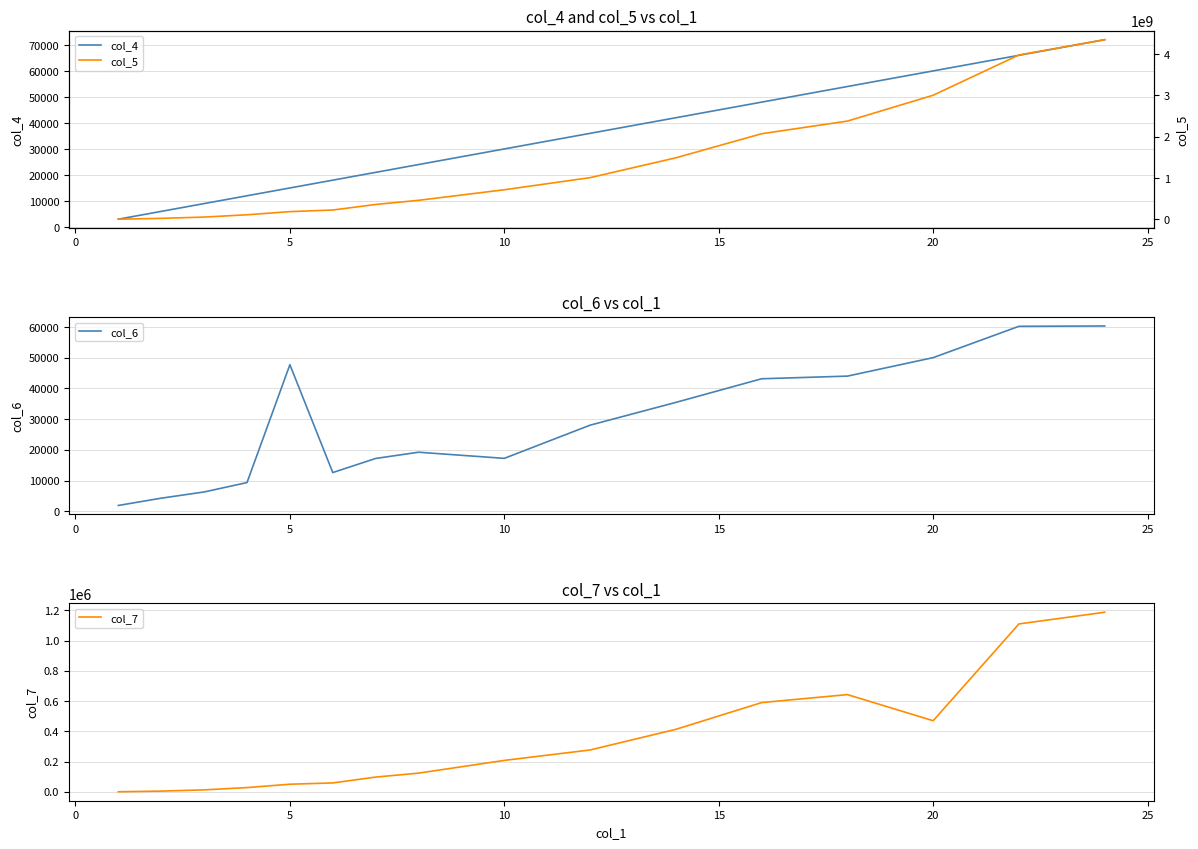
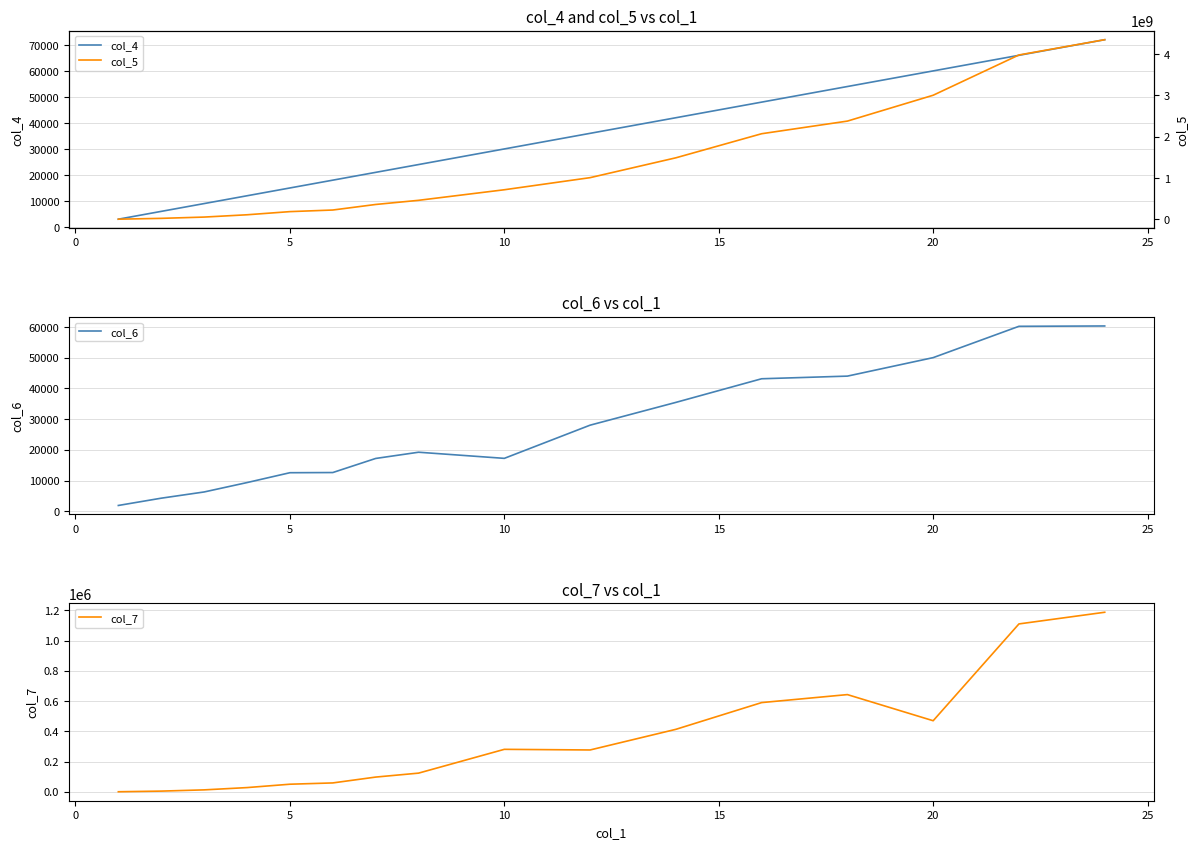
col_6 vs col_1, 5: 48000 -> 13000
col_7 vs col_1, 10: 210000 -> 280000
